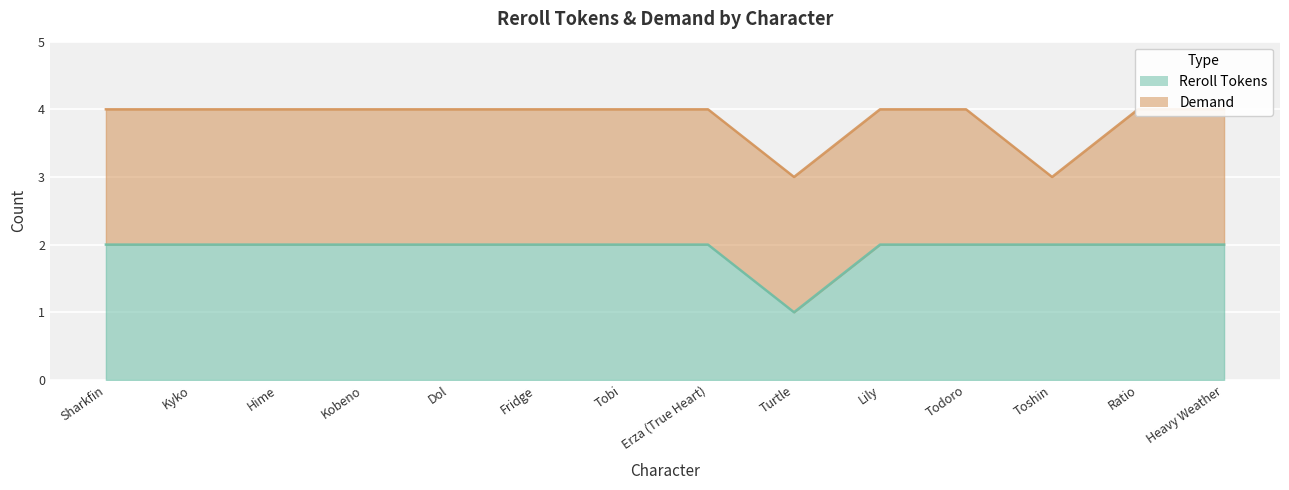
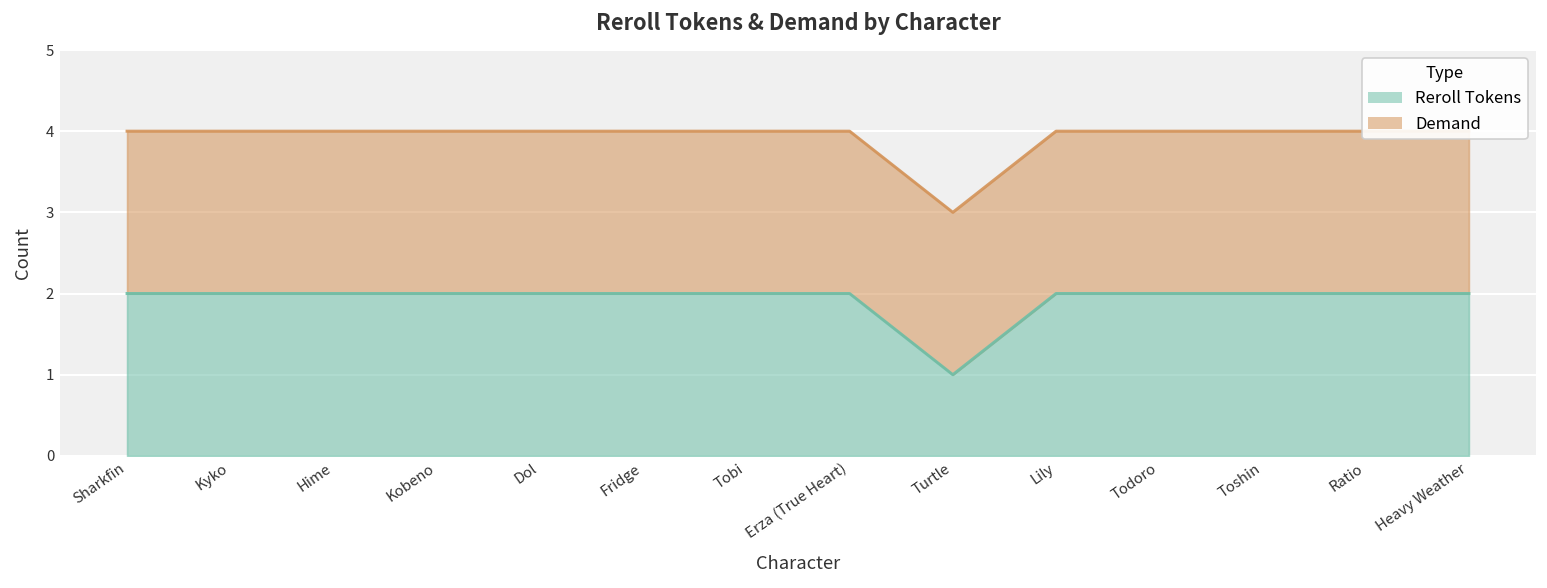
Demand, Toshin: 1 -> 2
